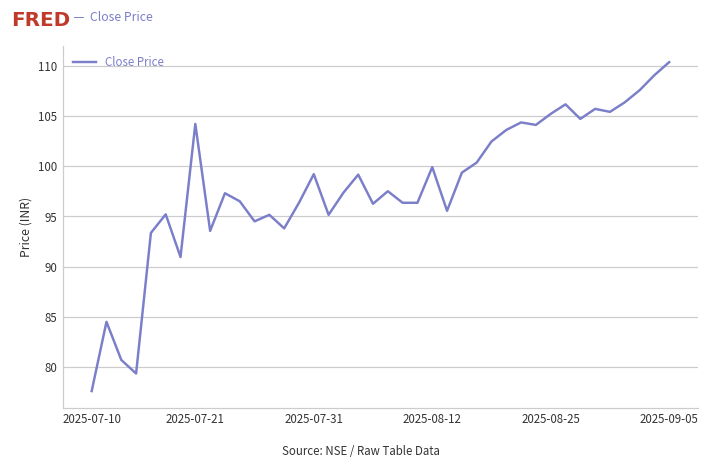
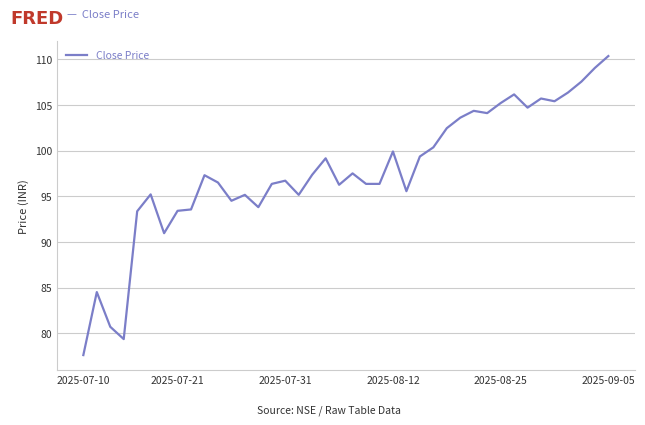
2025-07-21: 104 -> 93
2025-07-31: 99 -> 97
